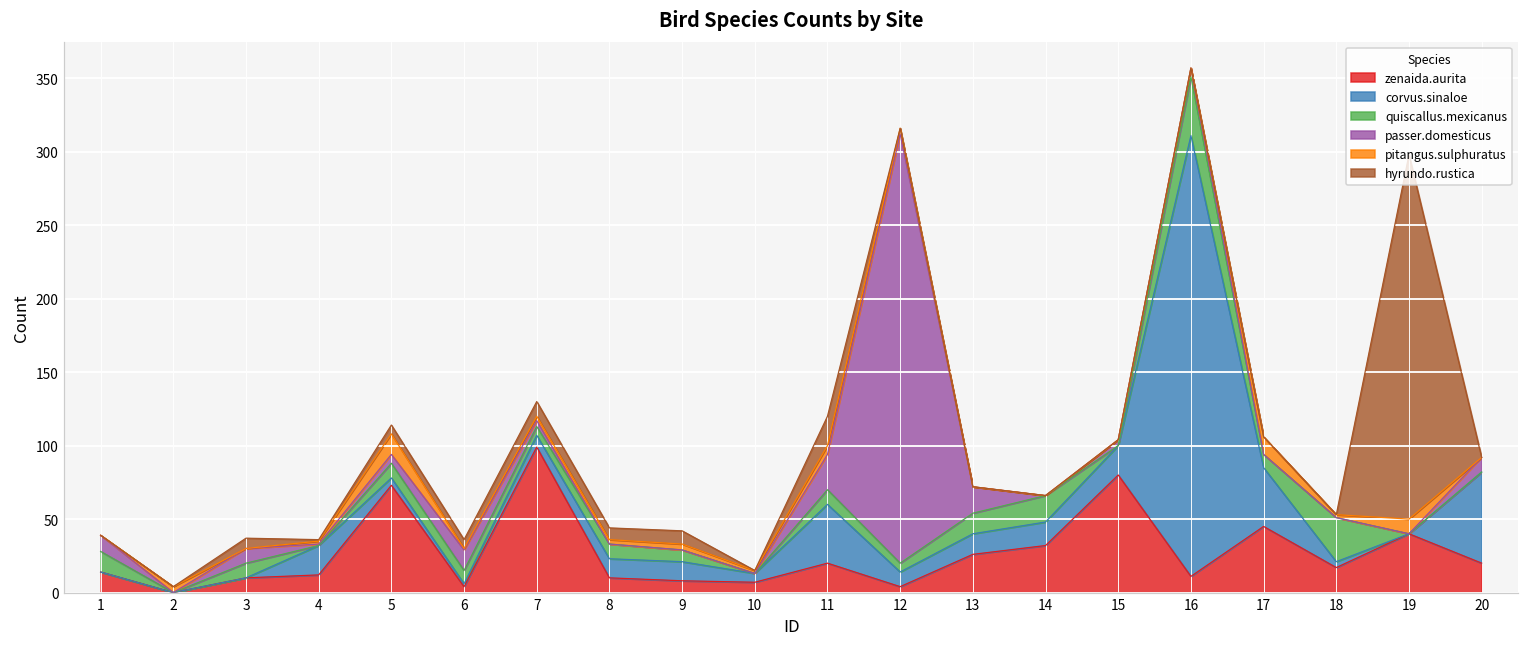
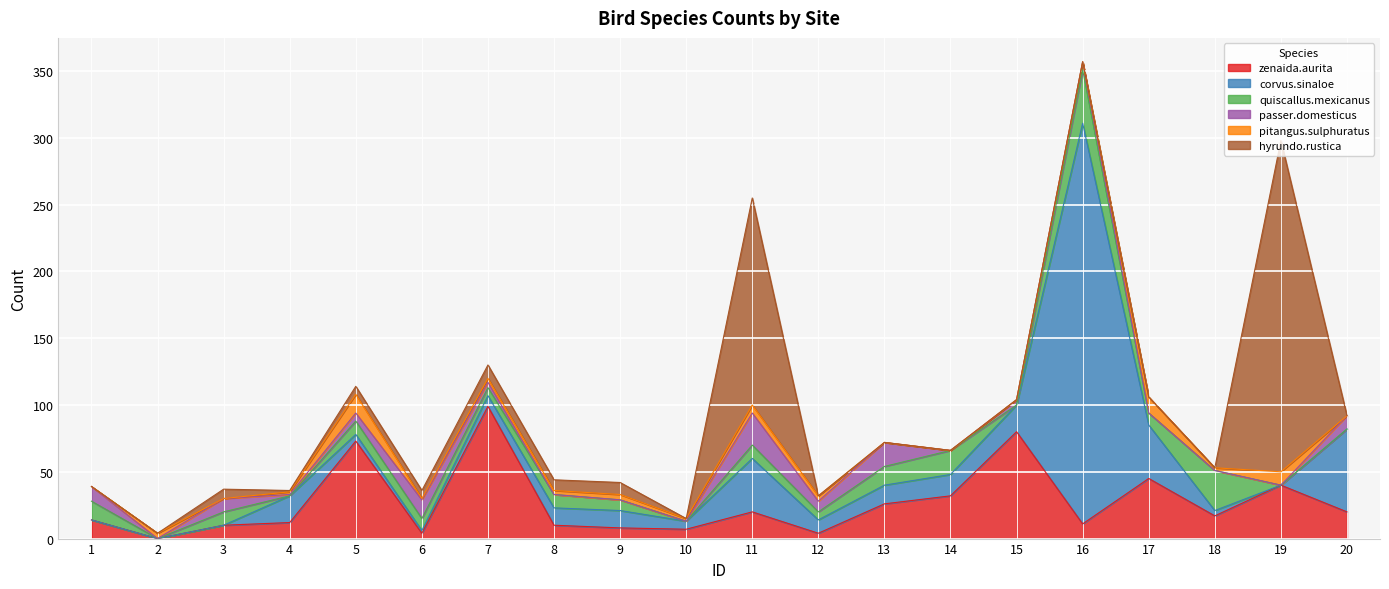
hyrundo.rustica, 11: 20 -> 155
passer.domesticus, 12: 292 -> 8
